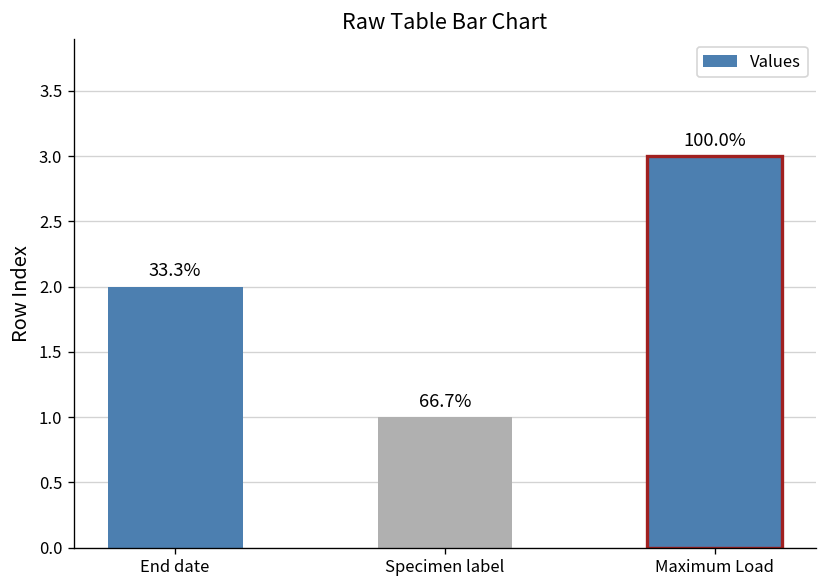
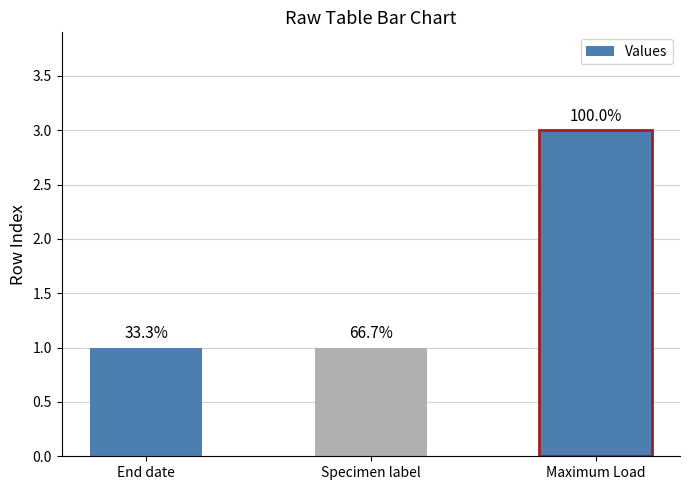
End date: 2 -> 1
